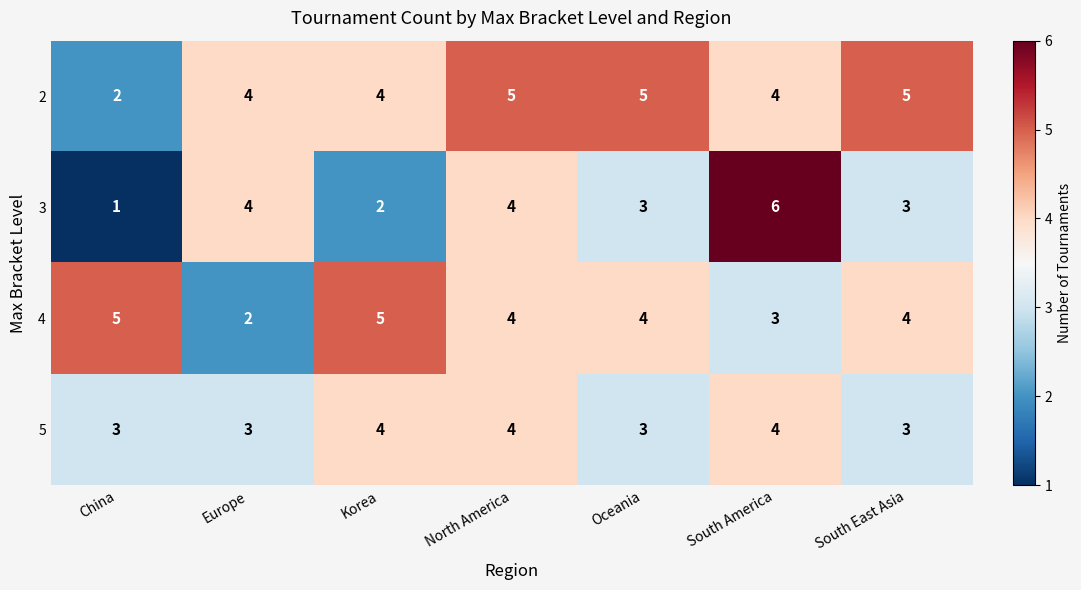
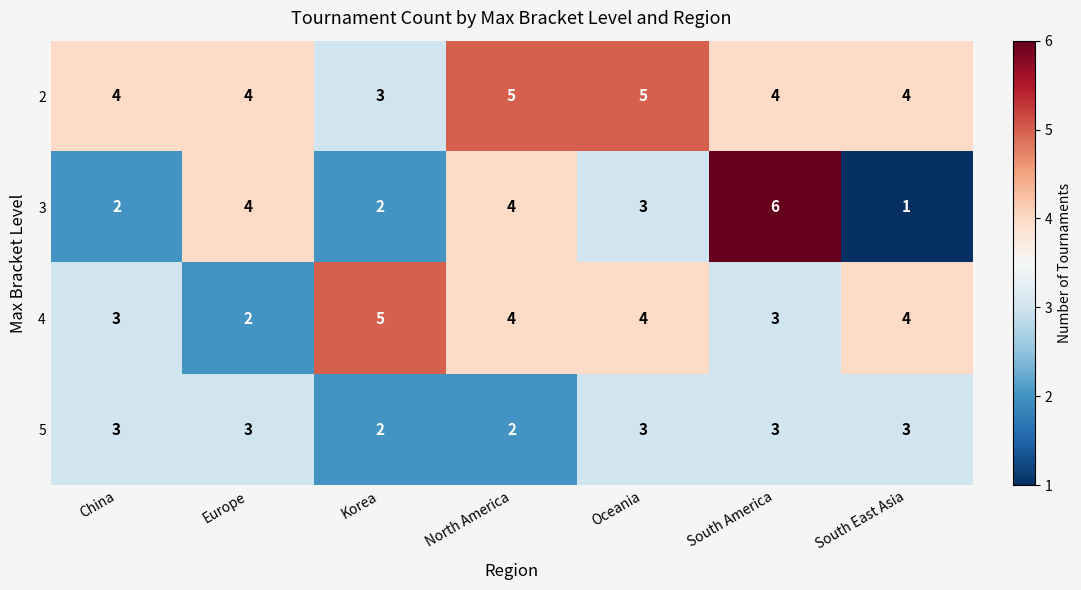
2, China: 2 -> 4
2, Korea: 4 -> 3
2, South East Asia: 5 -> 4
3, China: 1 -> 2
3, South East Asia: 3 -> 1
4, China: 5 -> 3
5, Korea: 4 -> 2
5, North America: 4 -> 2
5, South America: 4 -> 3
